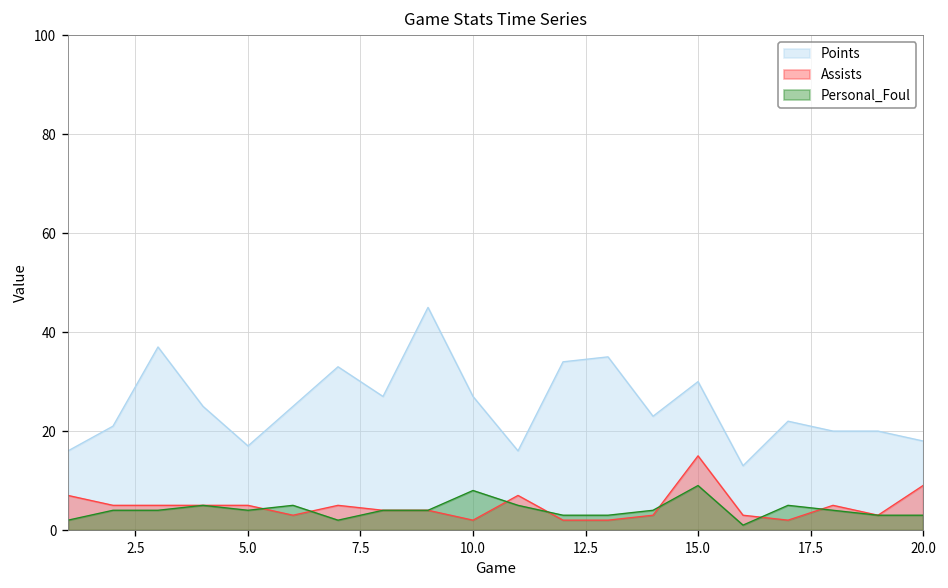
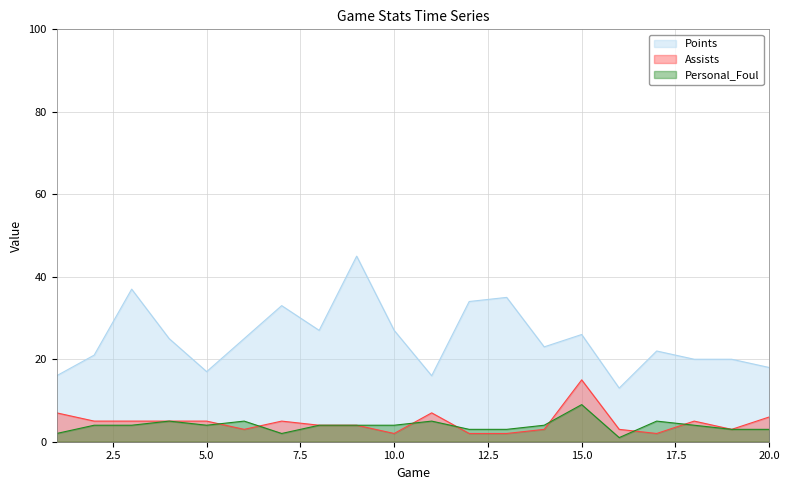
Personal_Foul, 10.0: 8 -> 4
Points, 15.0: 30 -> 26
Assists, 20.0: 9 -> 6
